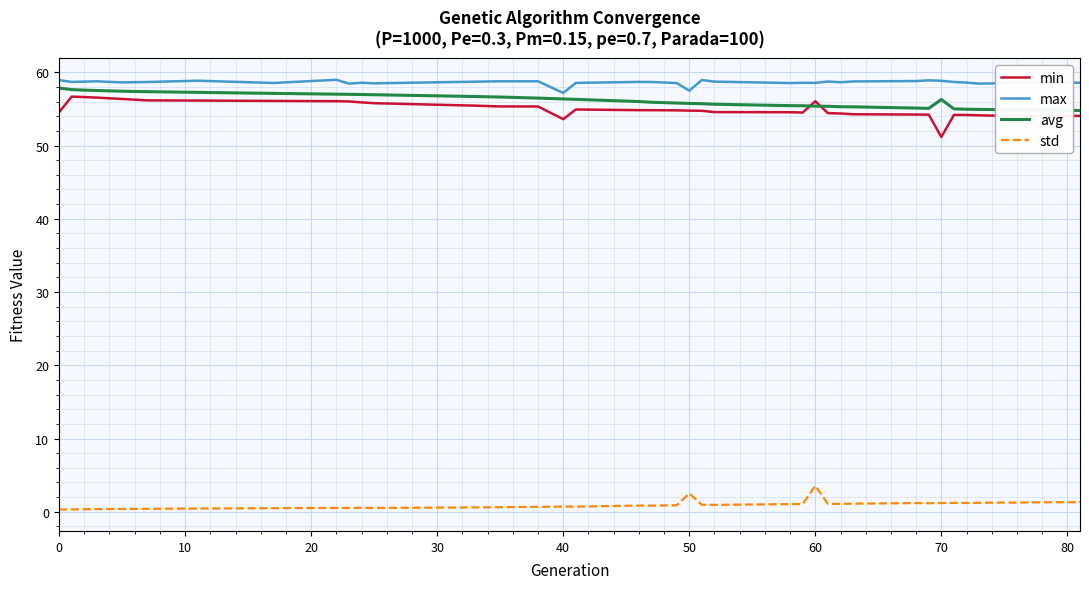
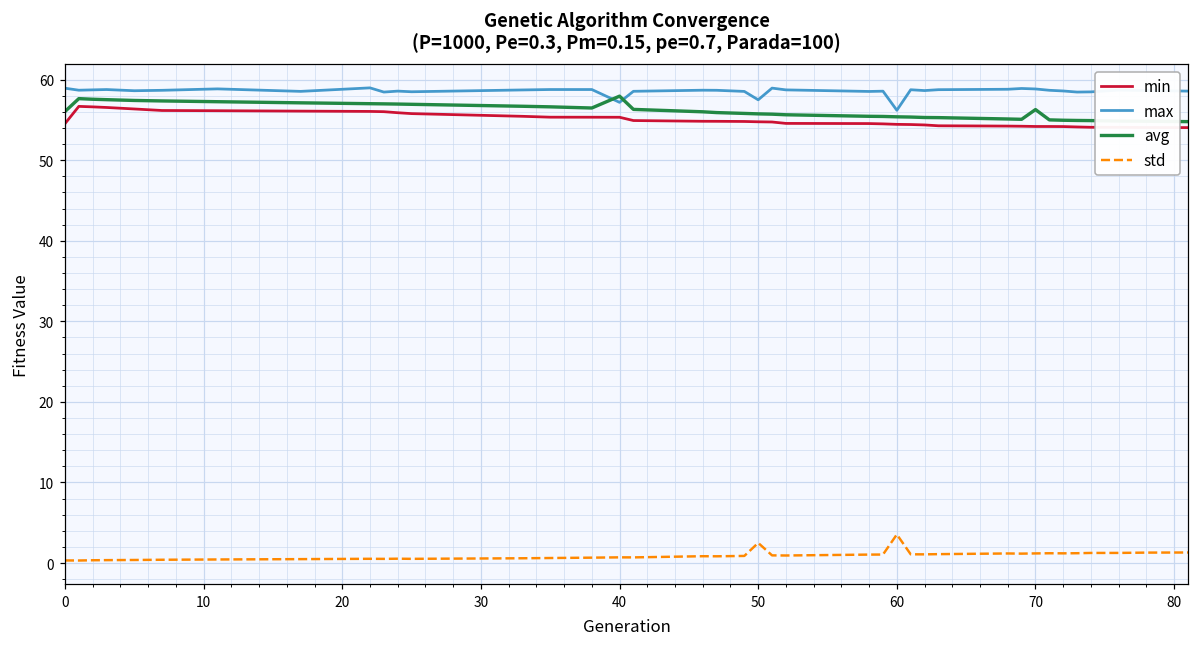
avg, 0: 58 -> 56
min, 40: 54 -> 55
avg, 40: 56 -> 58
min, 60: 56 -> 54
max, 60: 59 -> 56
min, 70: 51 -> 54
